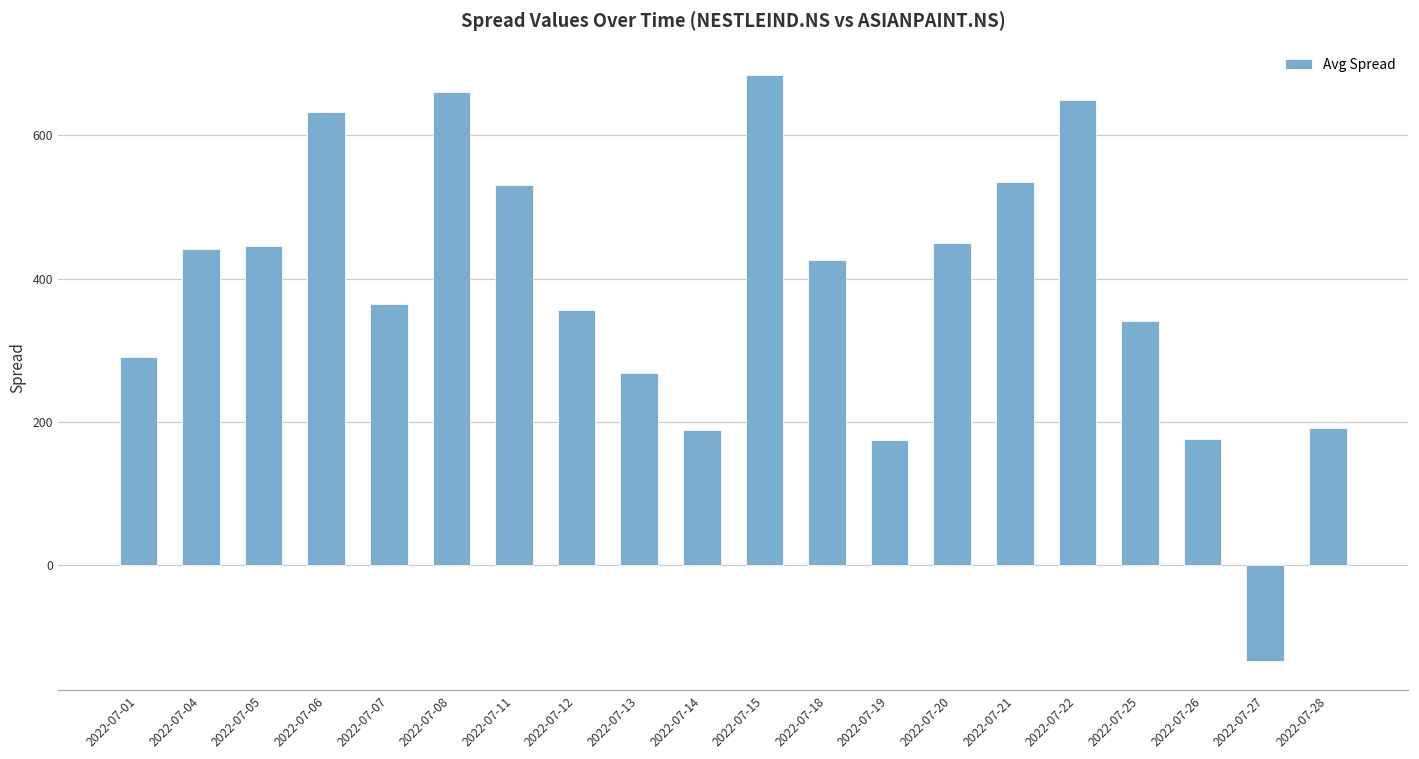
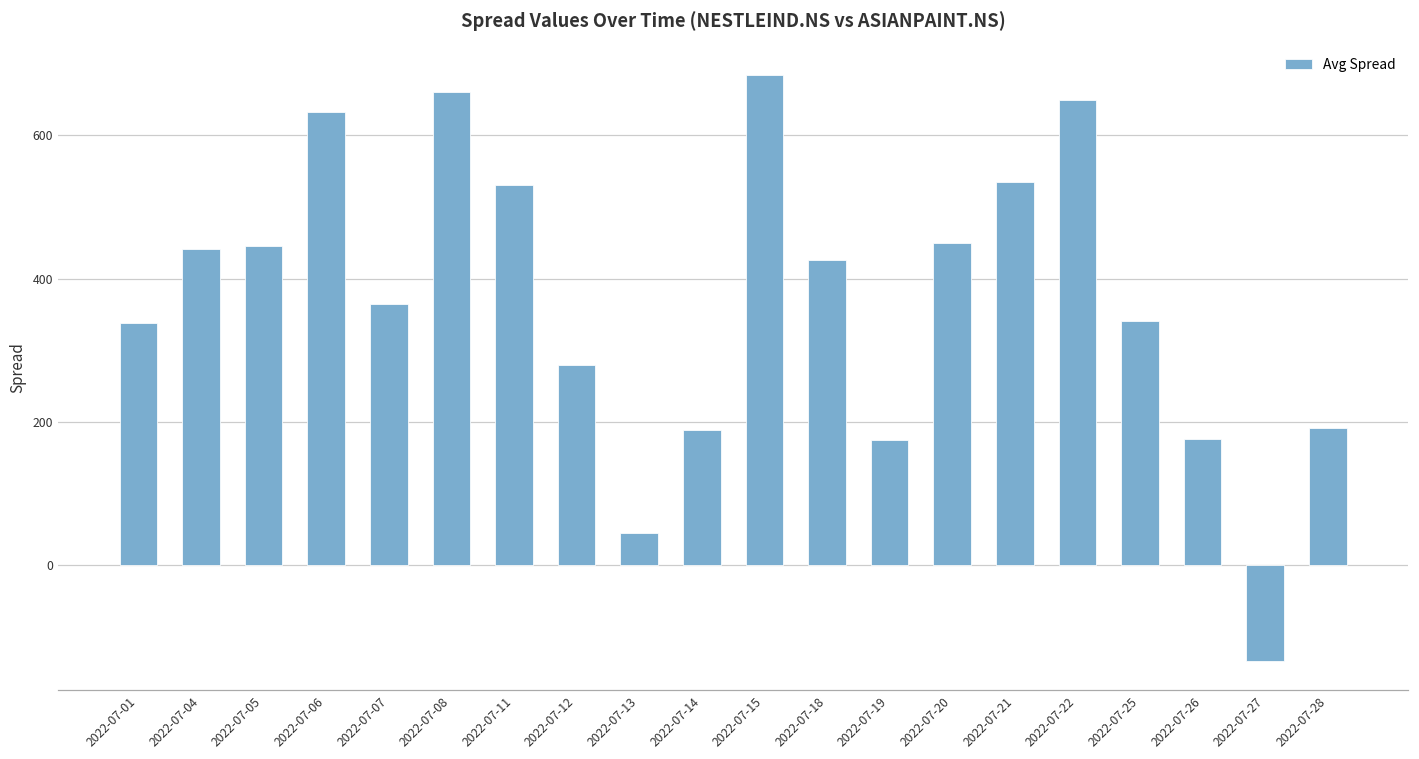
2022-07-01: 290 -> 340
2022-07-12: 360 -> 280
2022-07-13: 270 -> 40
